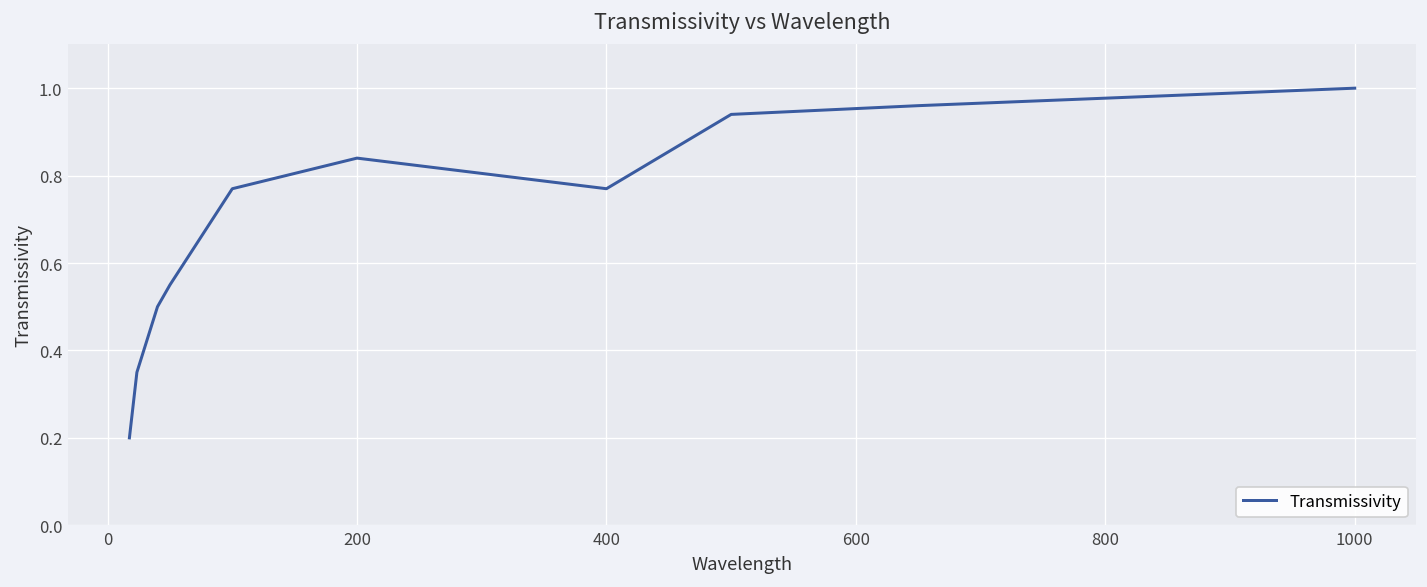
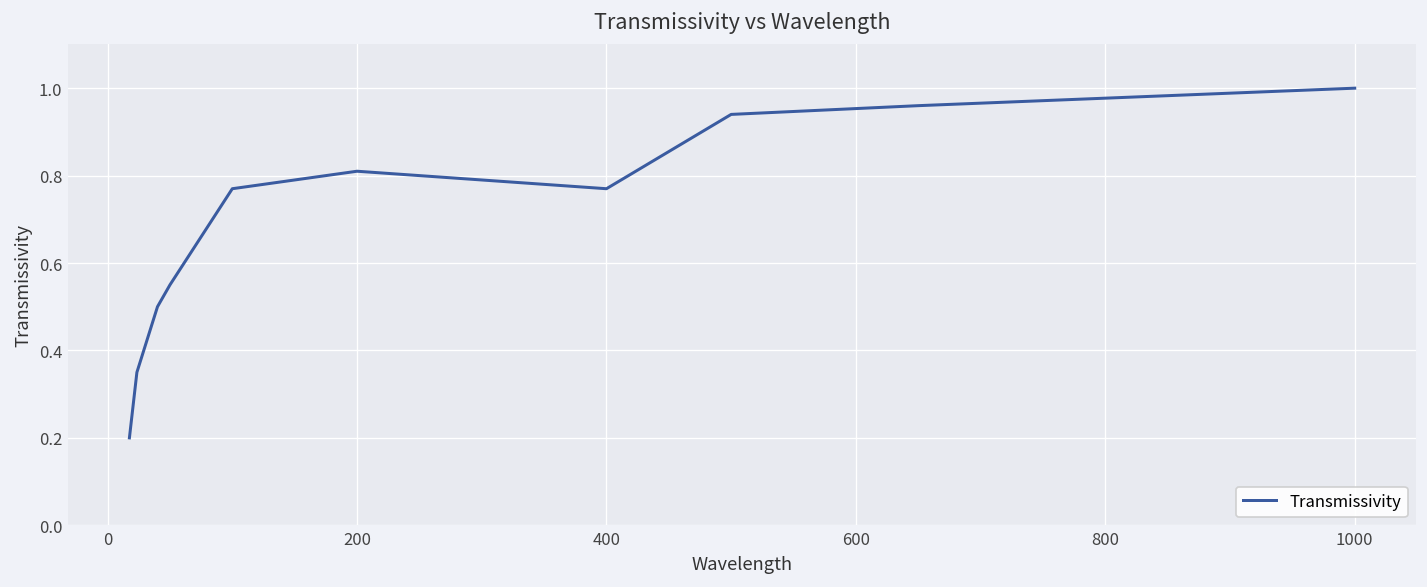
200: 0.84 -> 0.81
